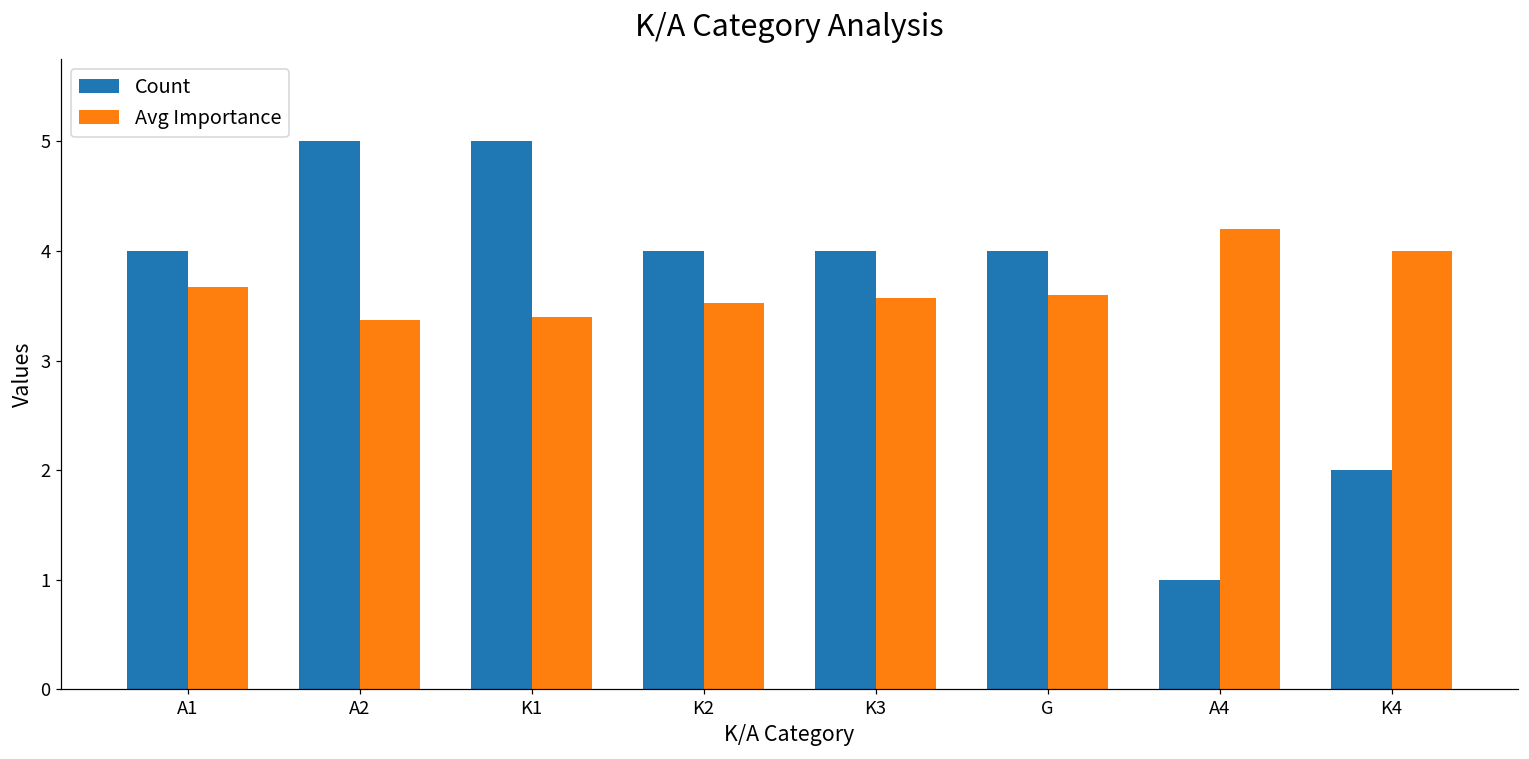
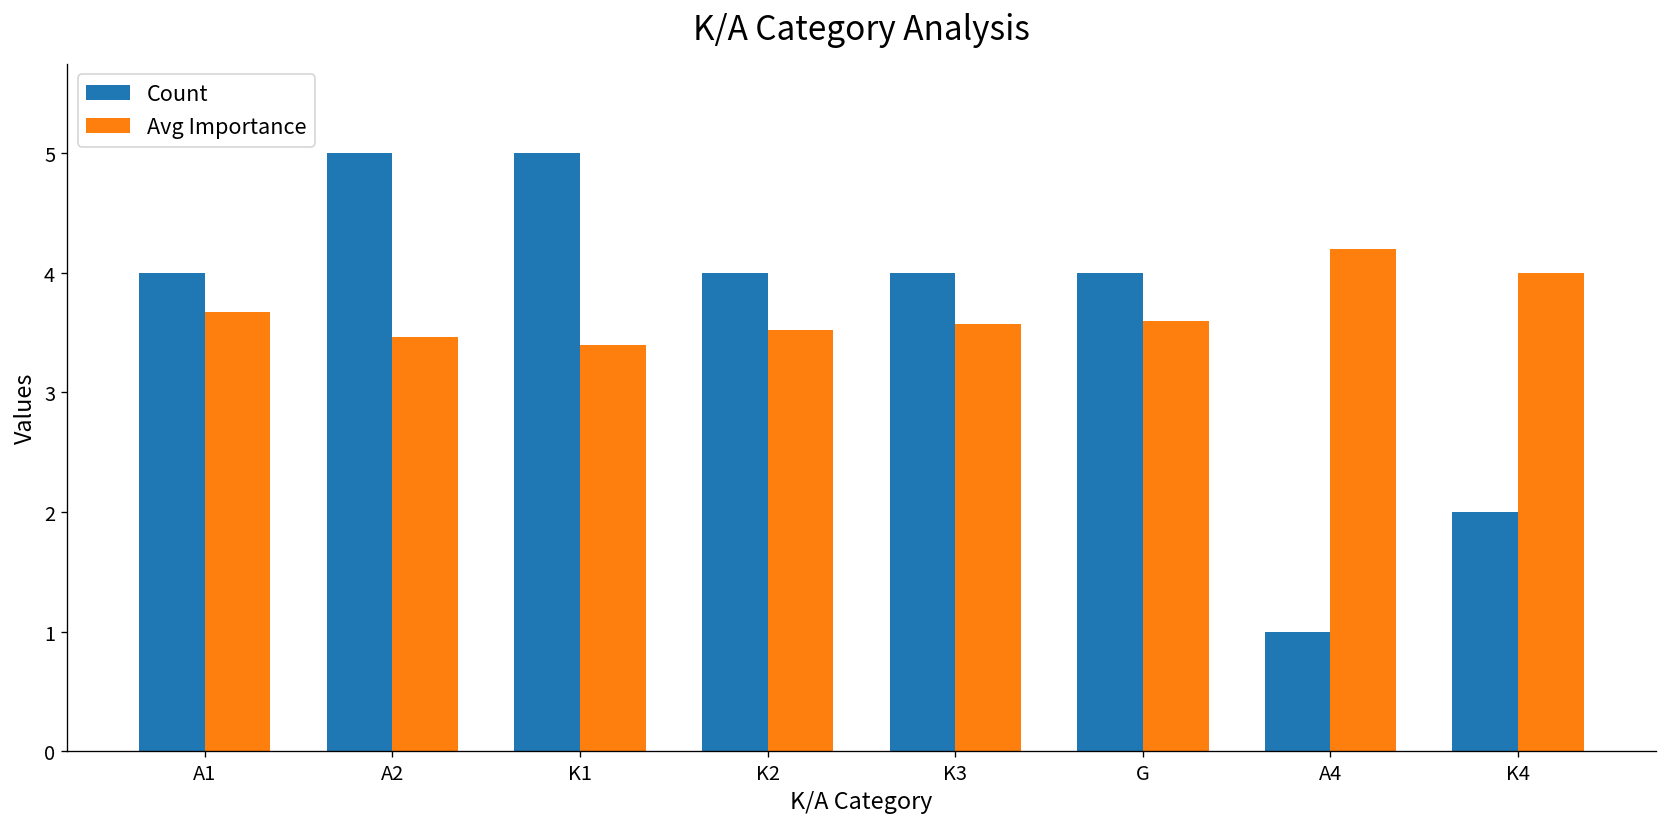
Avg Importance, A2: 3.4 -> 3.5
